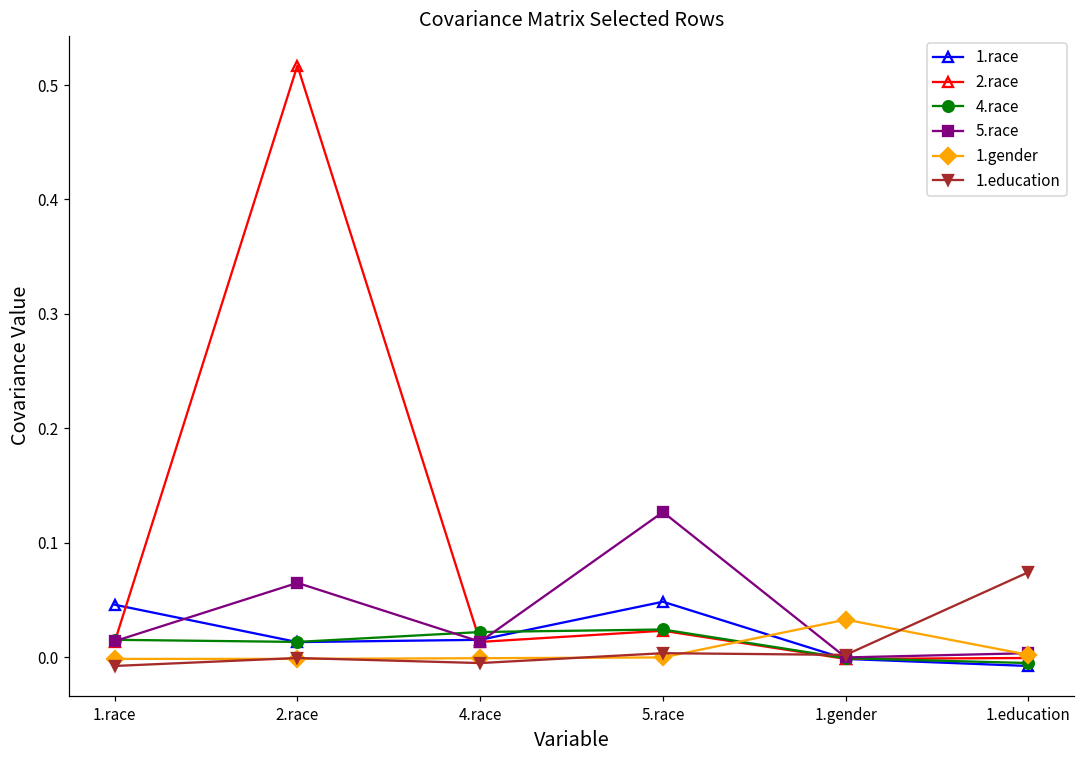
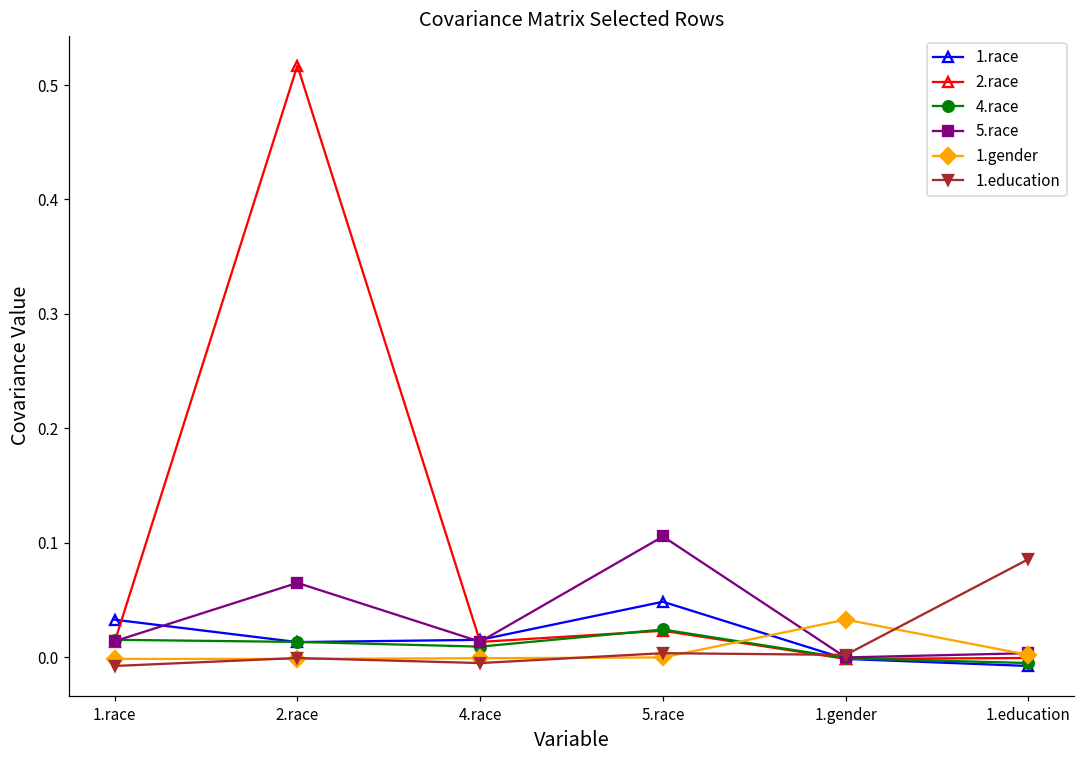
1.race, 1.race: 0.046 -> 0.033
4.race, 4.race: 0.022 -> 0.009
5.race, 5.race: 0.127 -> 0.106
1.education, 1.education: 0.074 -> 0.086
